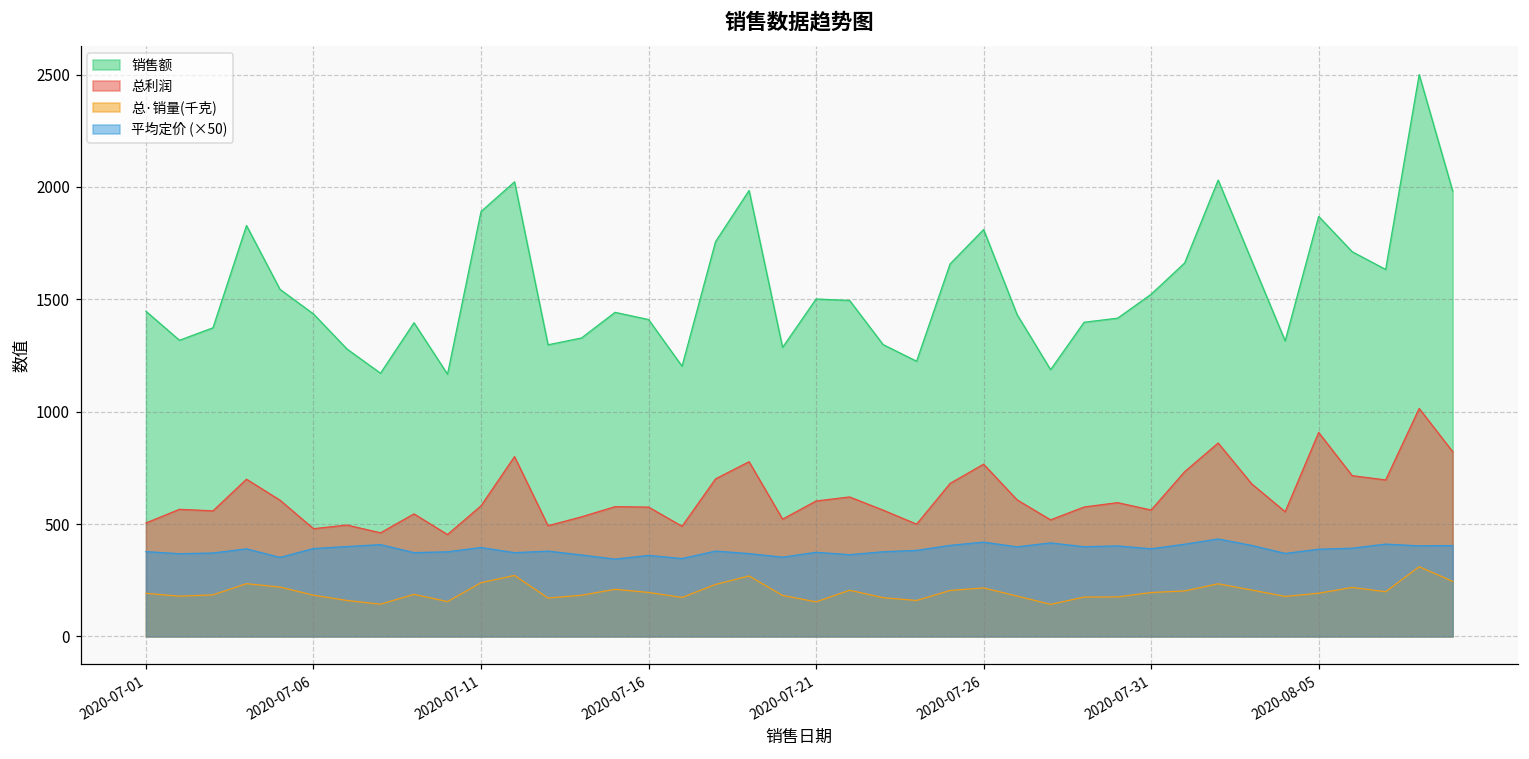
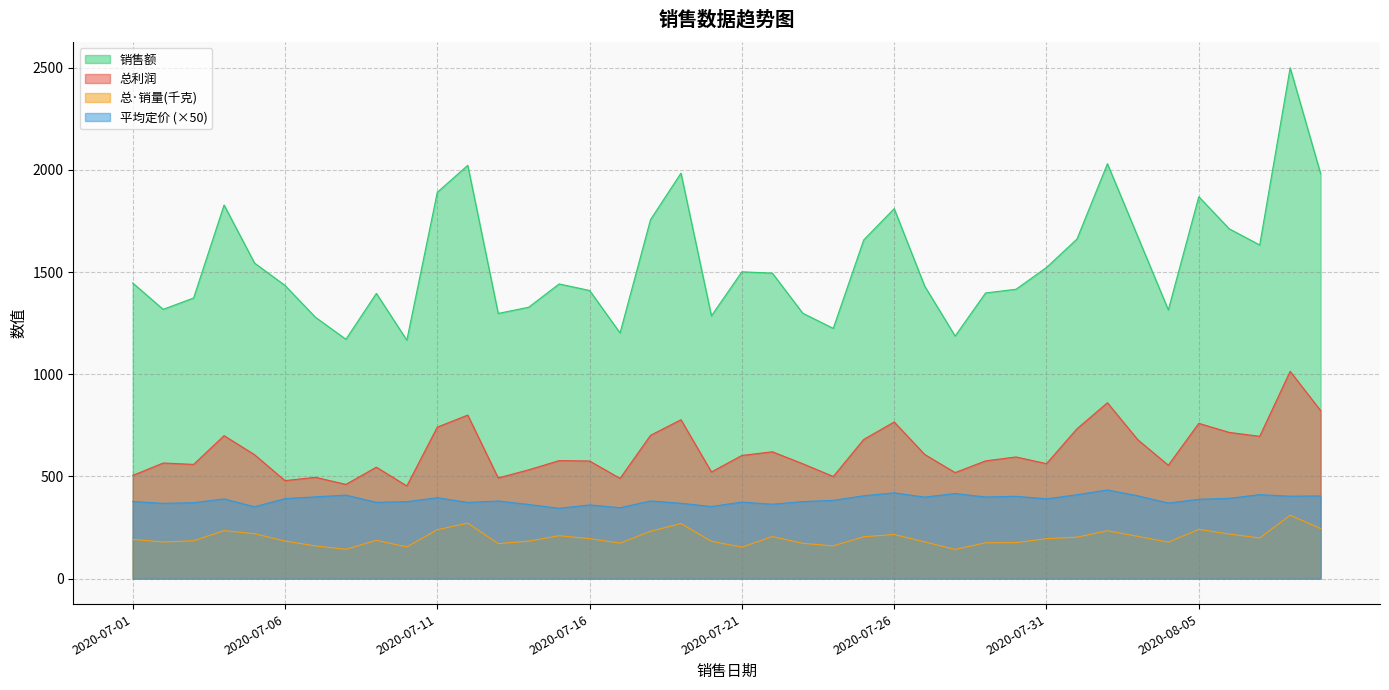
总利润, 2020-07-11: 580 -> 740
总利润, 2020-08-05: 910 -> 760
总·销量(千克), 2020-08-05: 190 -> 240
